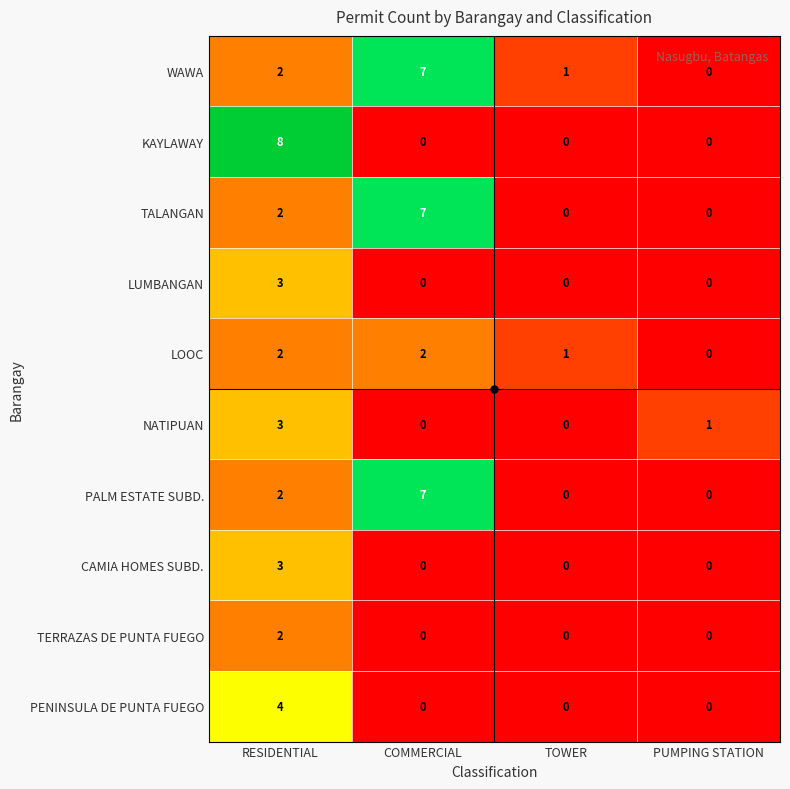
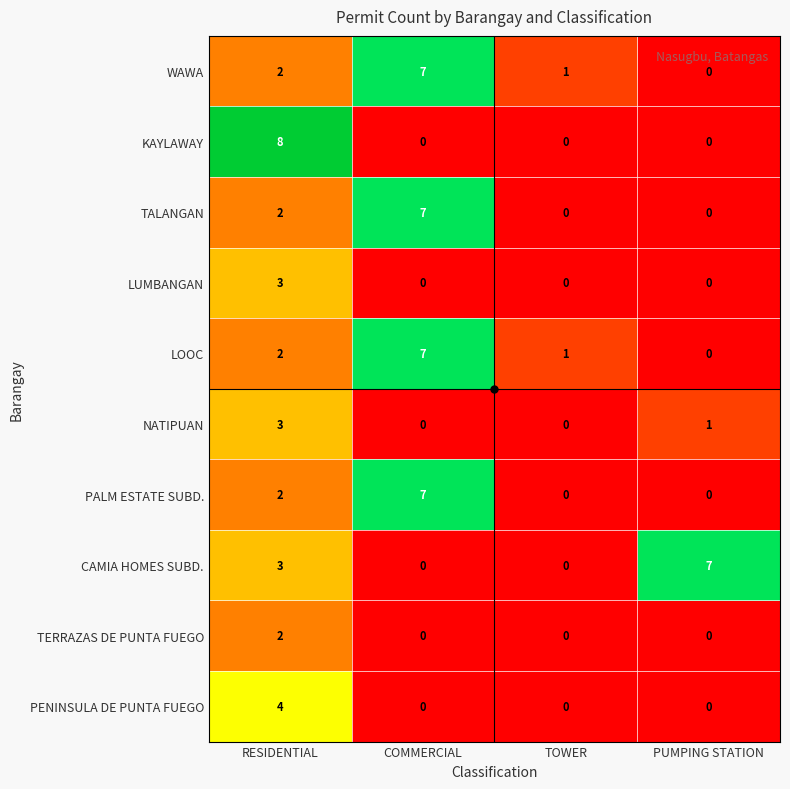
LOOC, COMMERCIAL: 2 -> 7
CAMIA HOMES SUBD., PUMPING STATION: 0 -> 7
